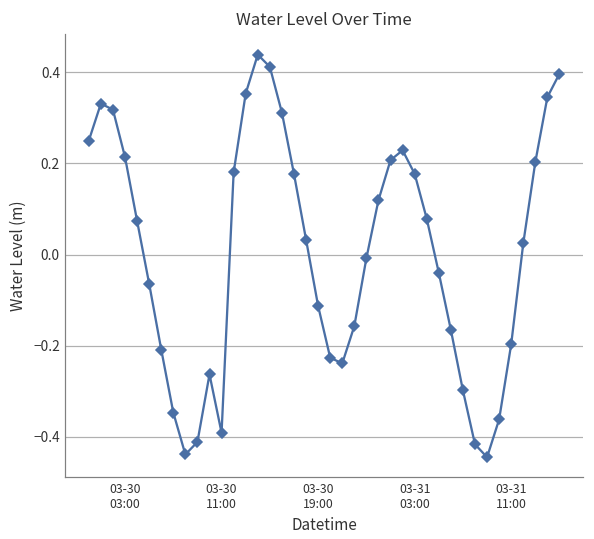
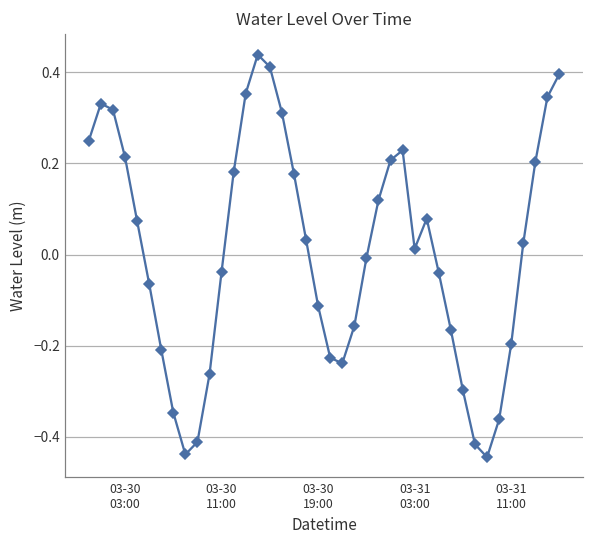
03-30 11:00: -0.39 -> -0.04
03-31 03:00: 0.18 -> 0.01
